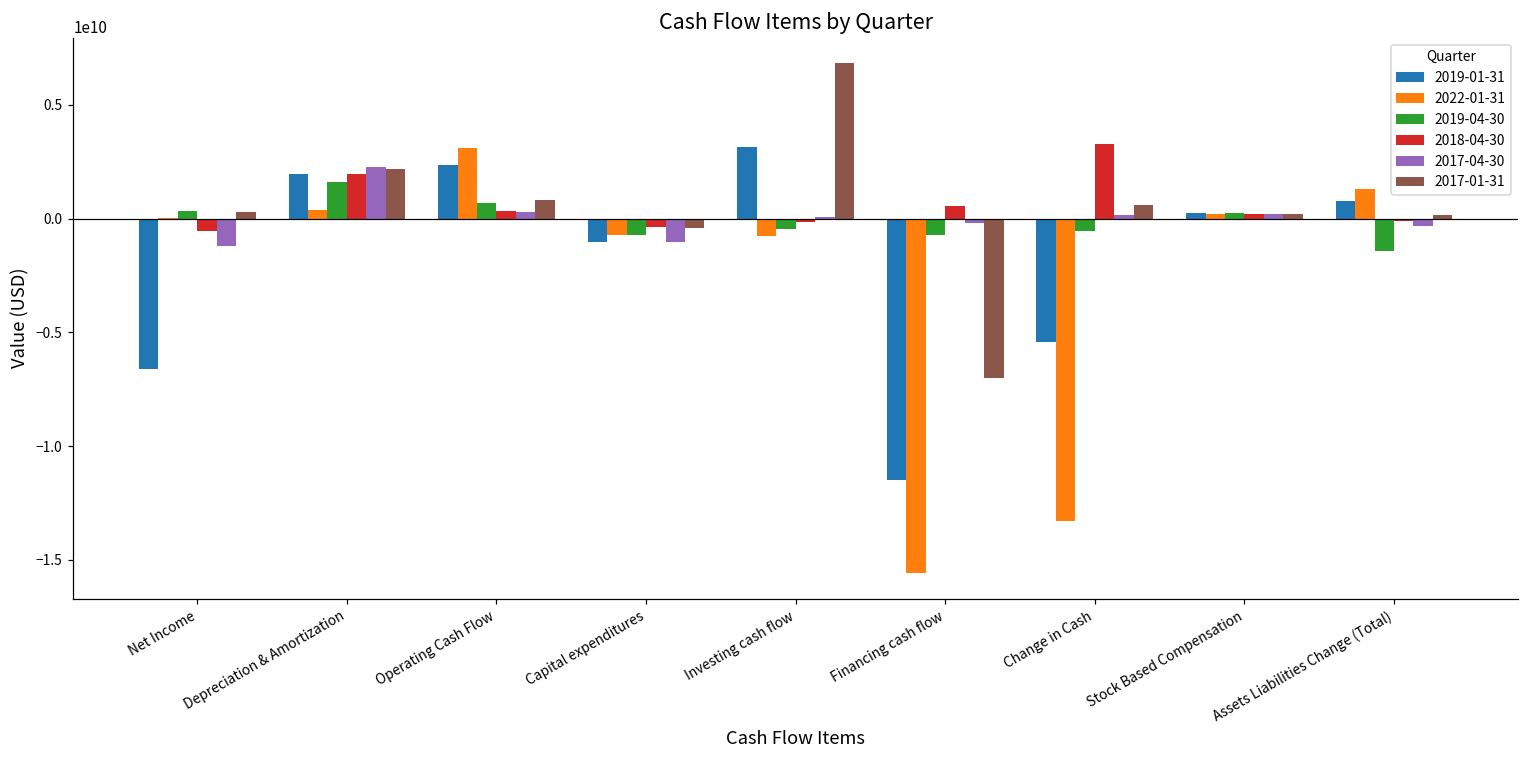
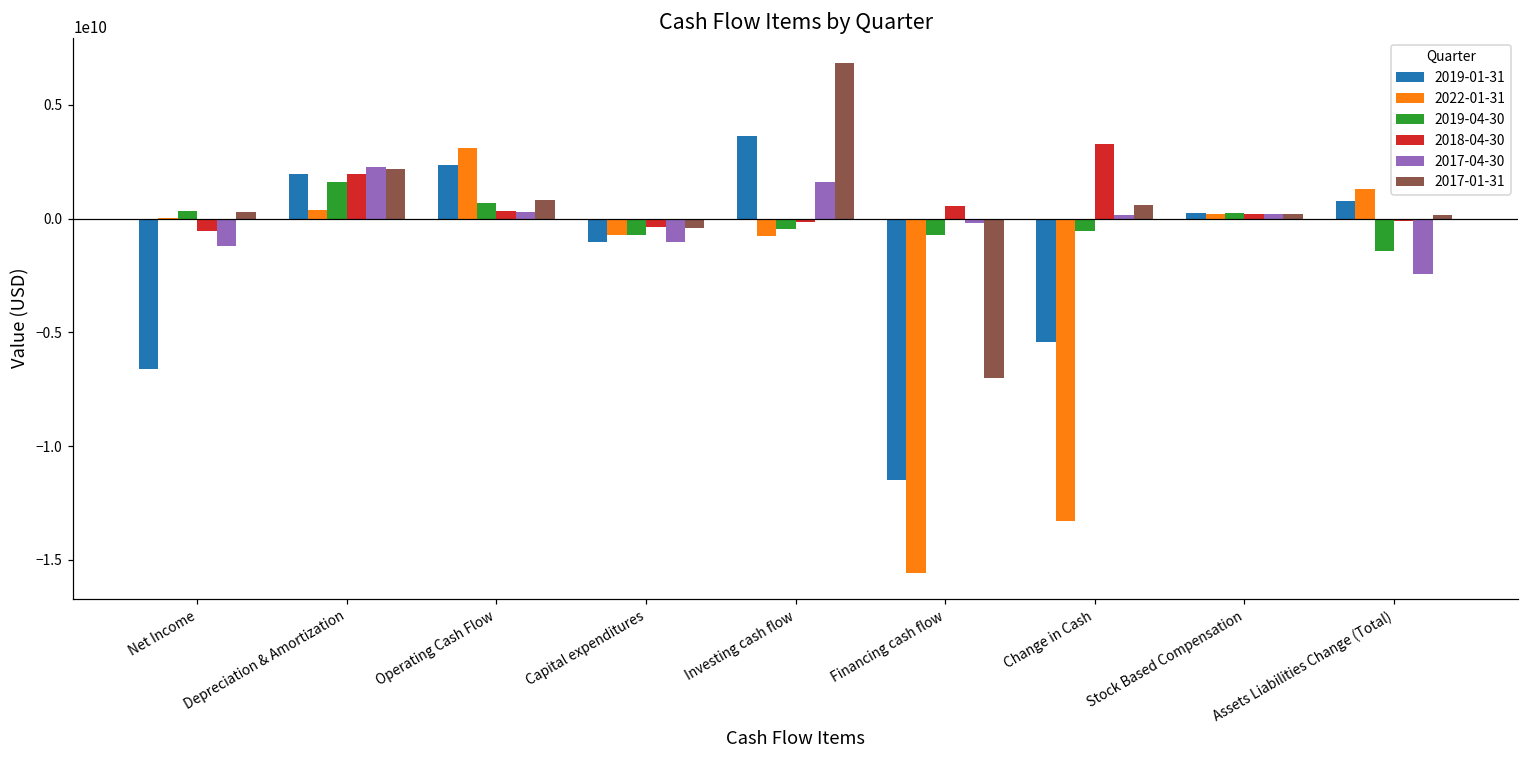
2019-01-31, Investing cash flow: 3100000000 -> 3600000000
2017-04-30, Investing cash flow: 100000000 -> 1600000000
2017-04-30, Assets Liabilities Change (Total): -300000000 -> -2400000000
